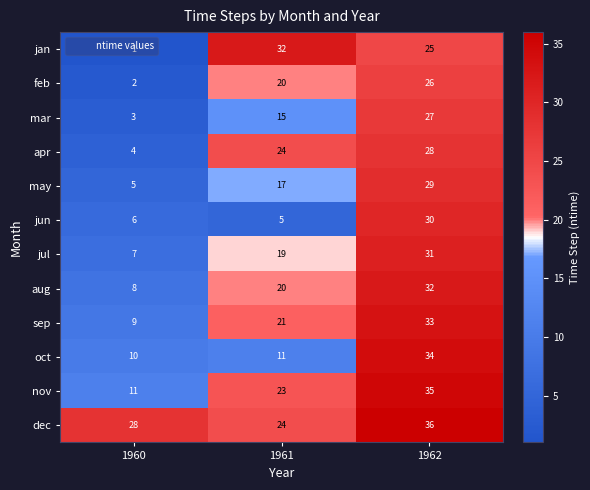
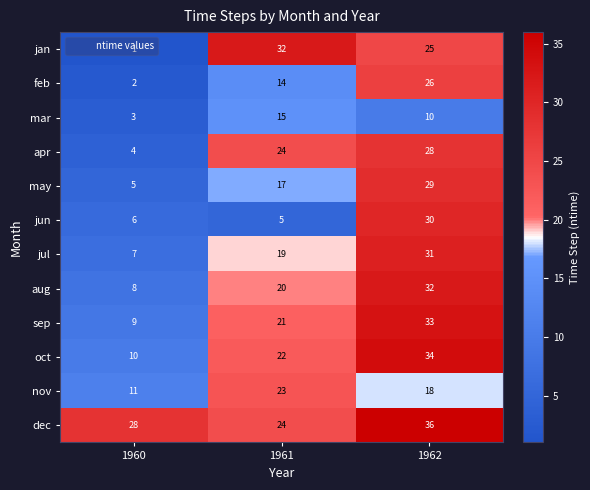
feb, 1961: 20 -> 14
mar, 1962: 27 -> 10
oct, 1961: 11 -> 22
nov, 1962: 35 -> 18
